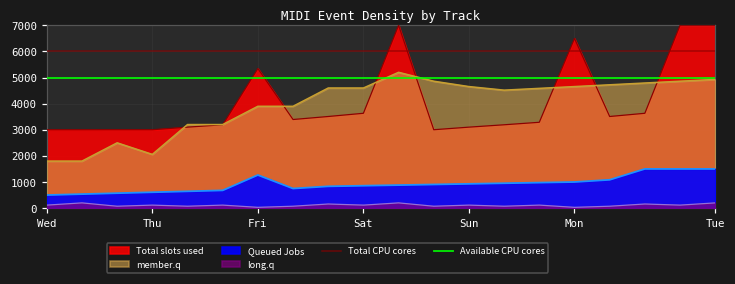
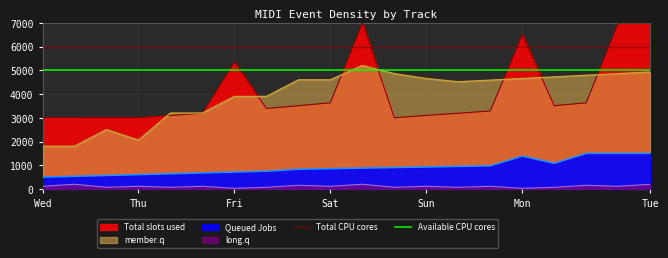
Queued Jobs, Fri: 1300 -> 700
Queued Jobs, Mon: 1000 -> 1400
